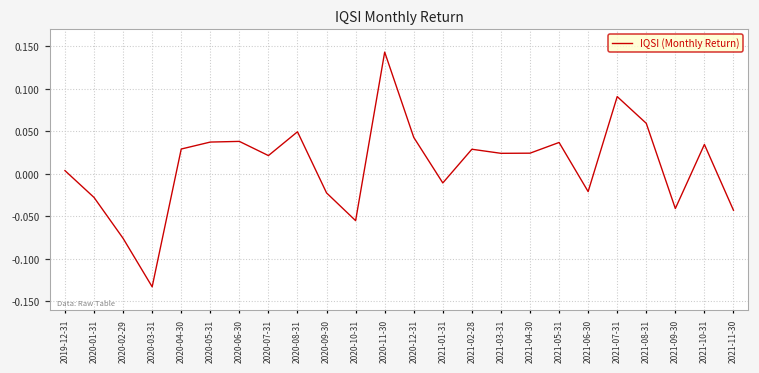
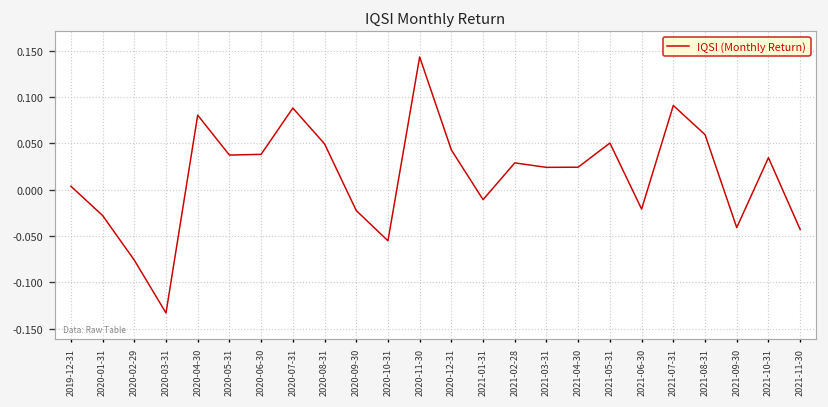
2020-04-30: 0.03 -> 0.08
2020-07-31: 0.02 -> 0.09
2021-05-31: 0.04 -> 0.05
